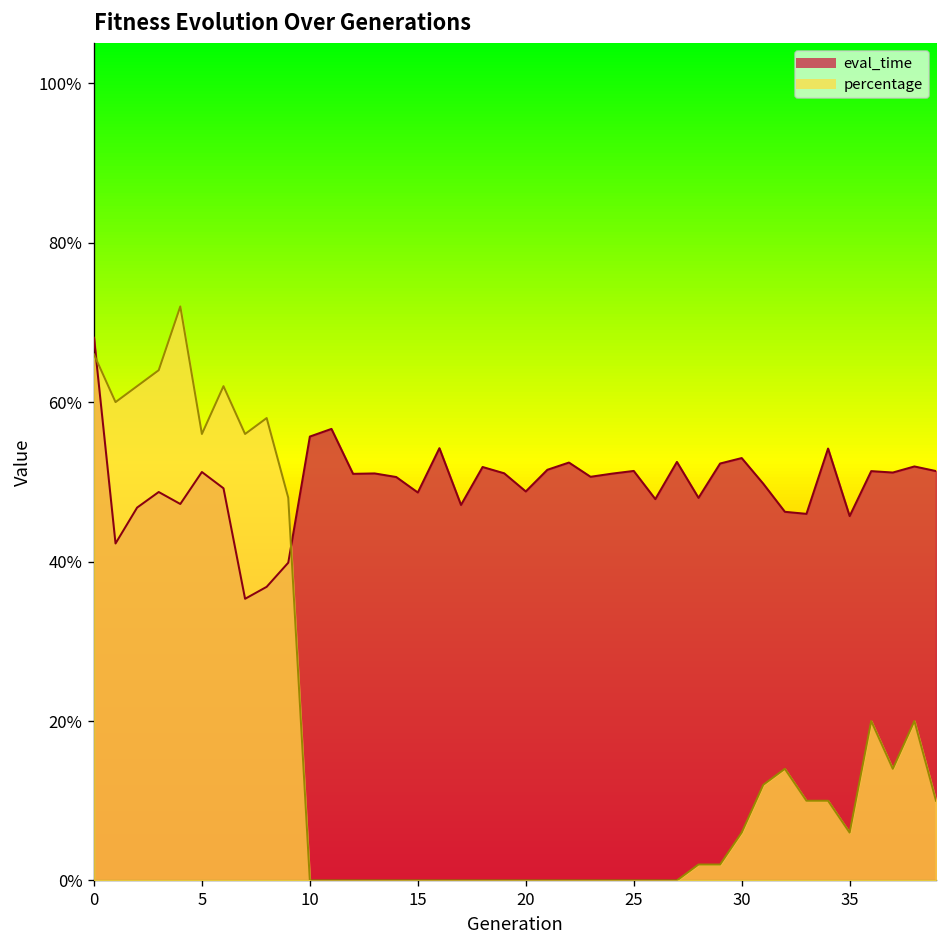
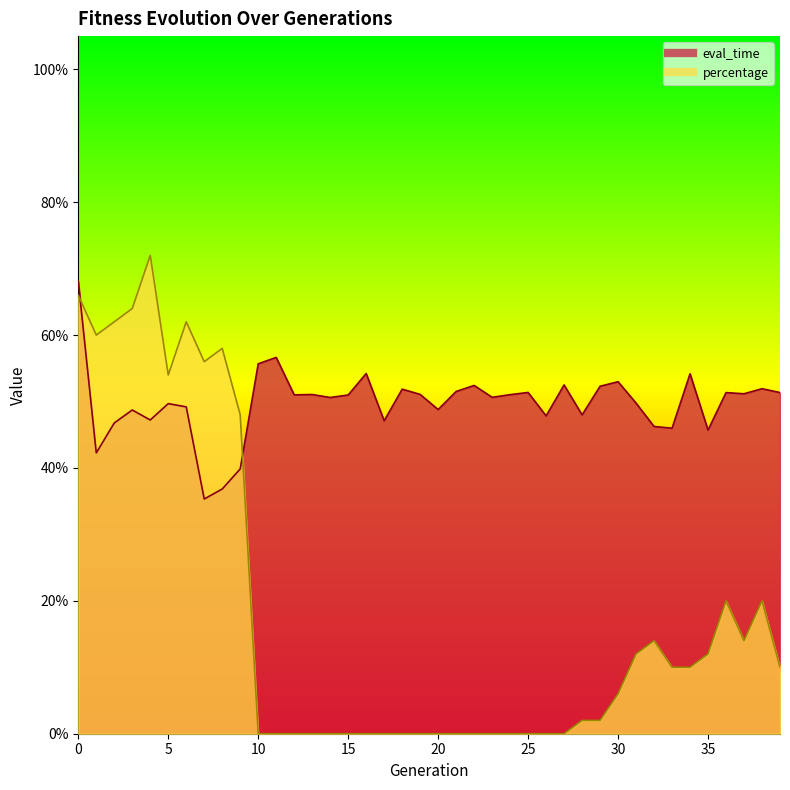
eval_time, 5: 51% -> 50%
percentage, 5: 56% -> 54%
eval_time, 15: 49% -> 51%
percentage, 35: 6% -> 12%
